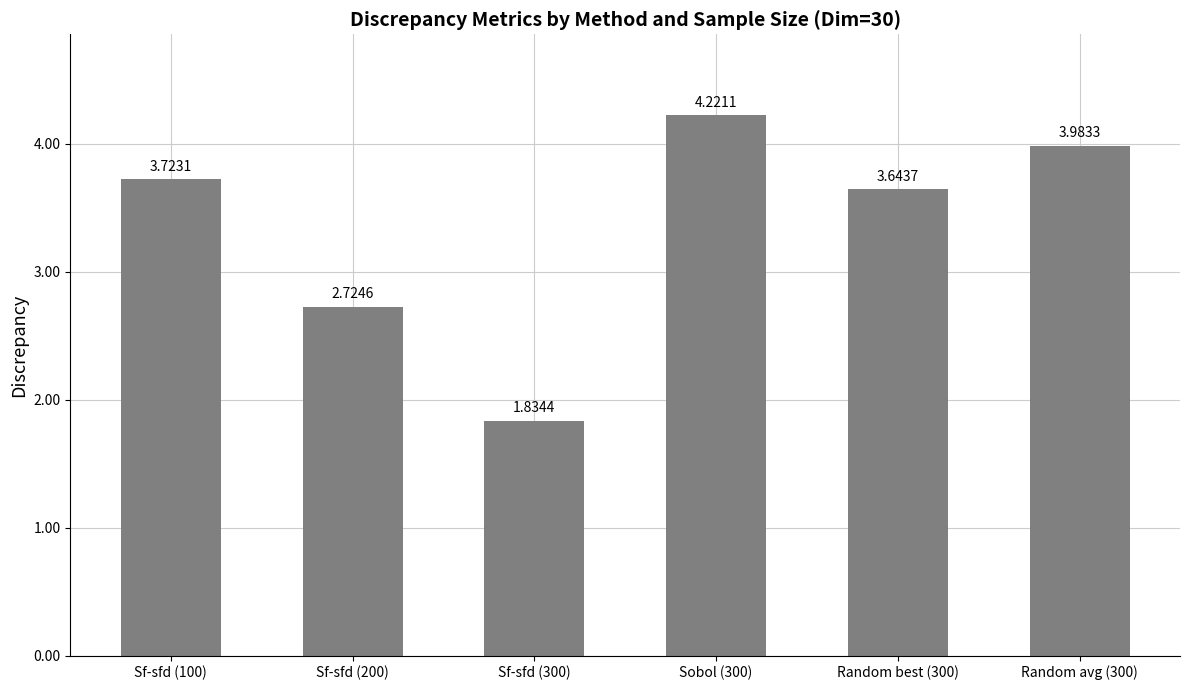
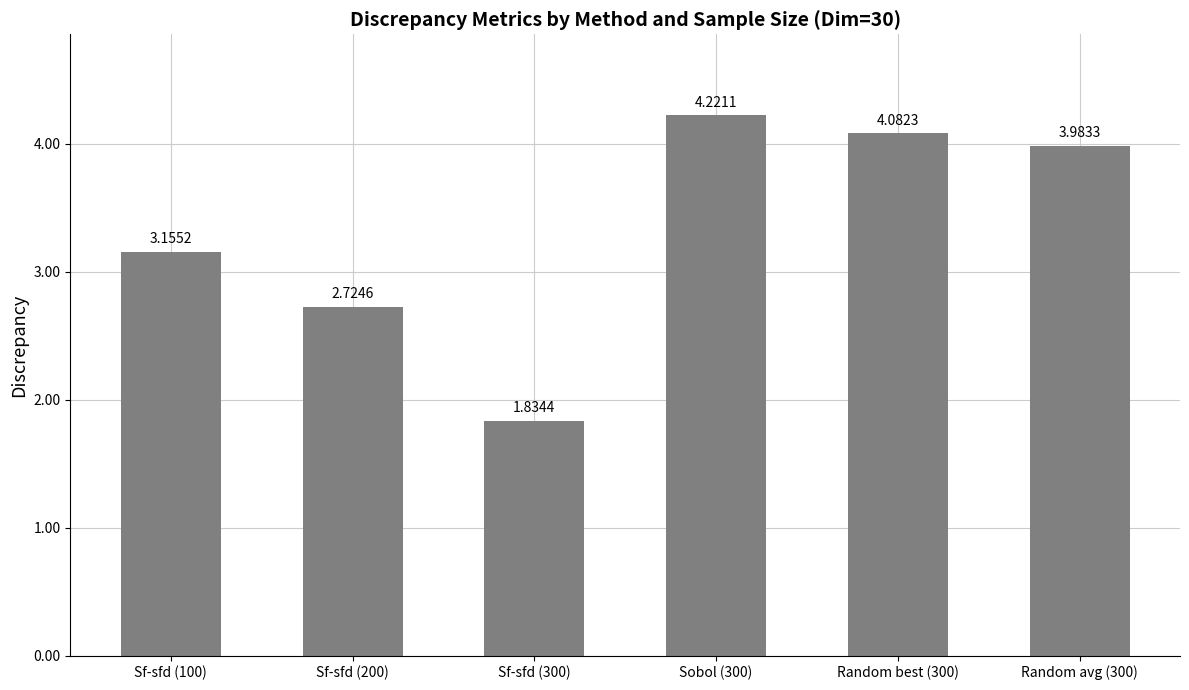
Sf-sfd (100): 3.7231 -> 3.1552
Random best (300): 3.6437 -> 4.0823
